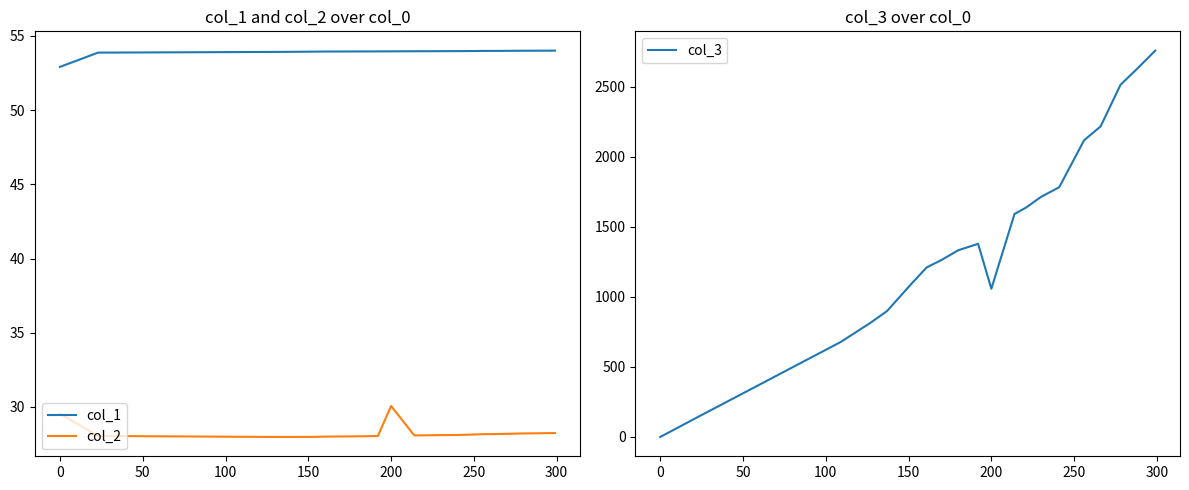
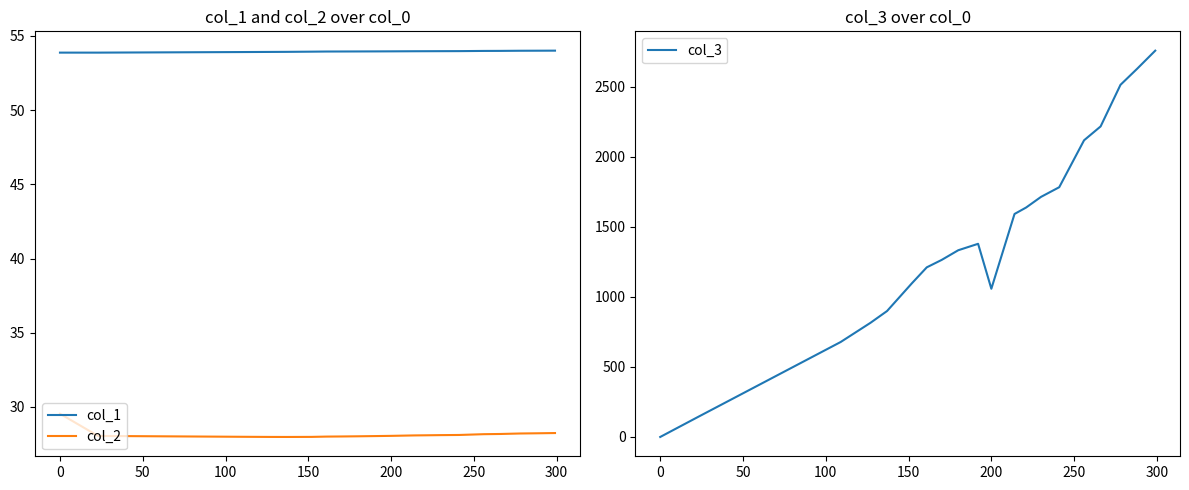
col_1 and col_2 over col_0, col_1, 0: 52.9 -> 53.9
col_1 and col_2 over col_0, col_2, 200: 30.1 -> 28.1
